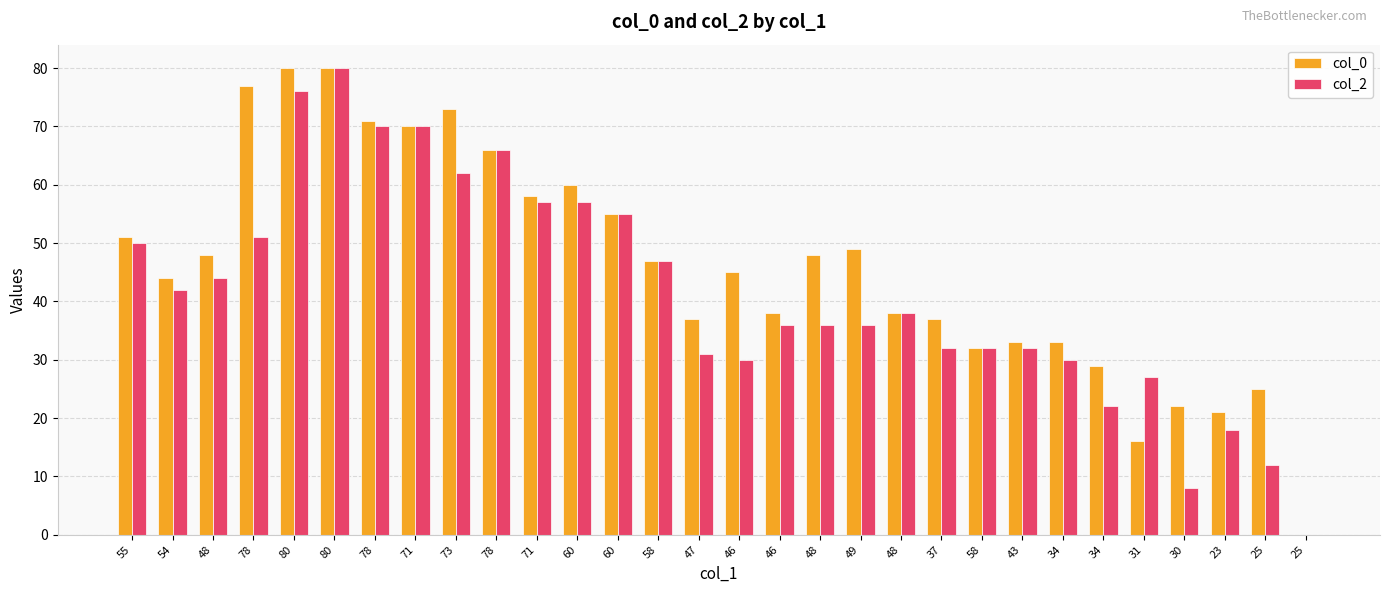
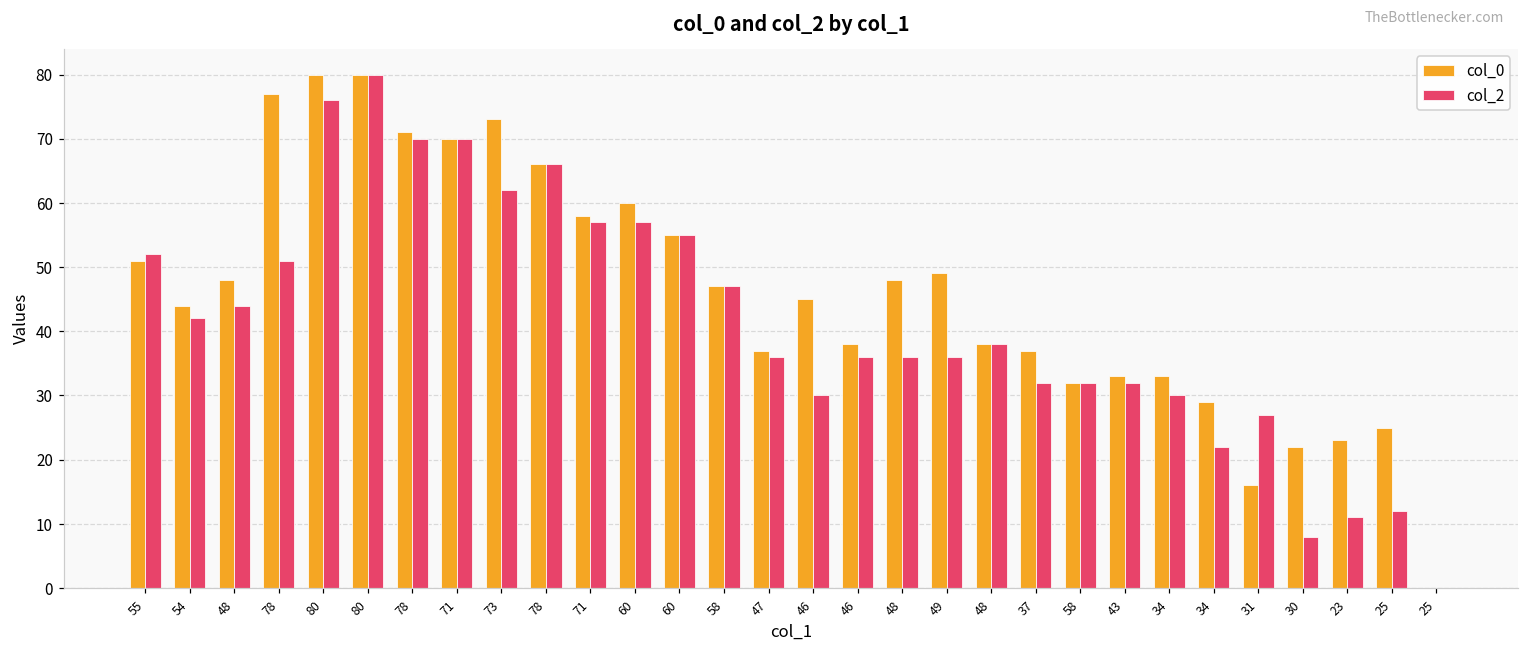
col_2, 55: 50 -> 52
col_2, 47: 31 -> 36
col_0, 23: 21 -> 23
col_2, 23: 18 -> 11
